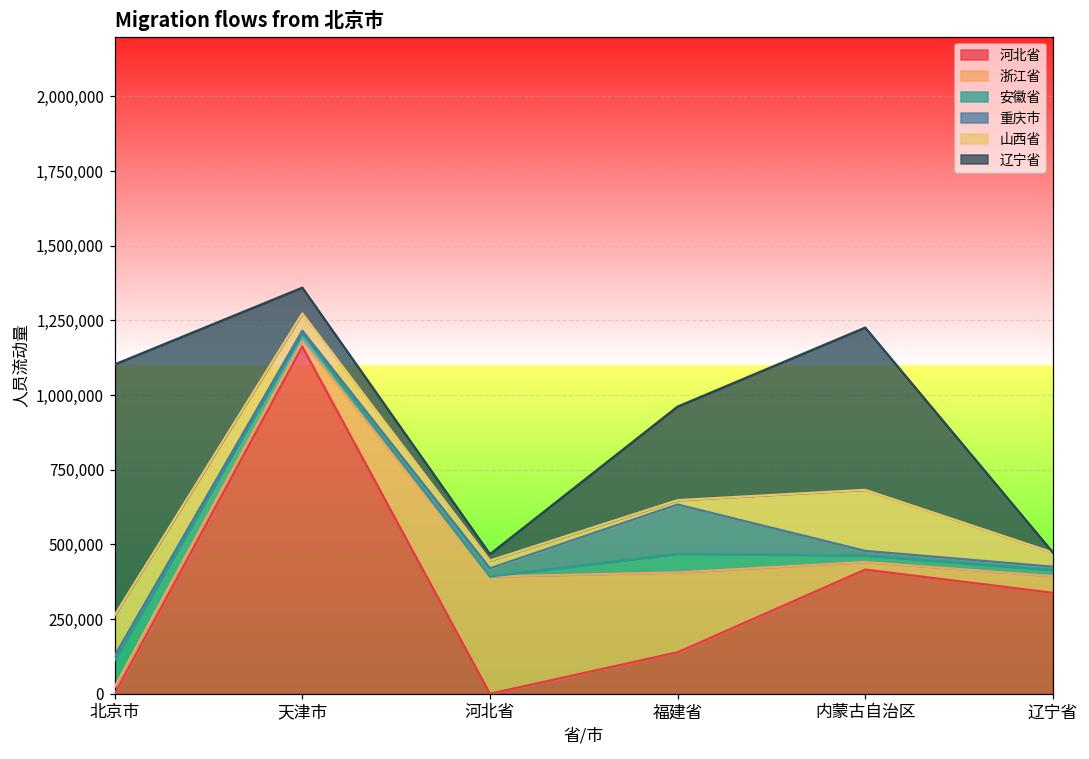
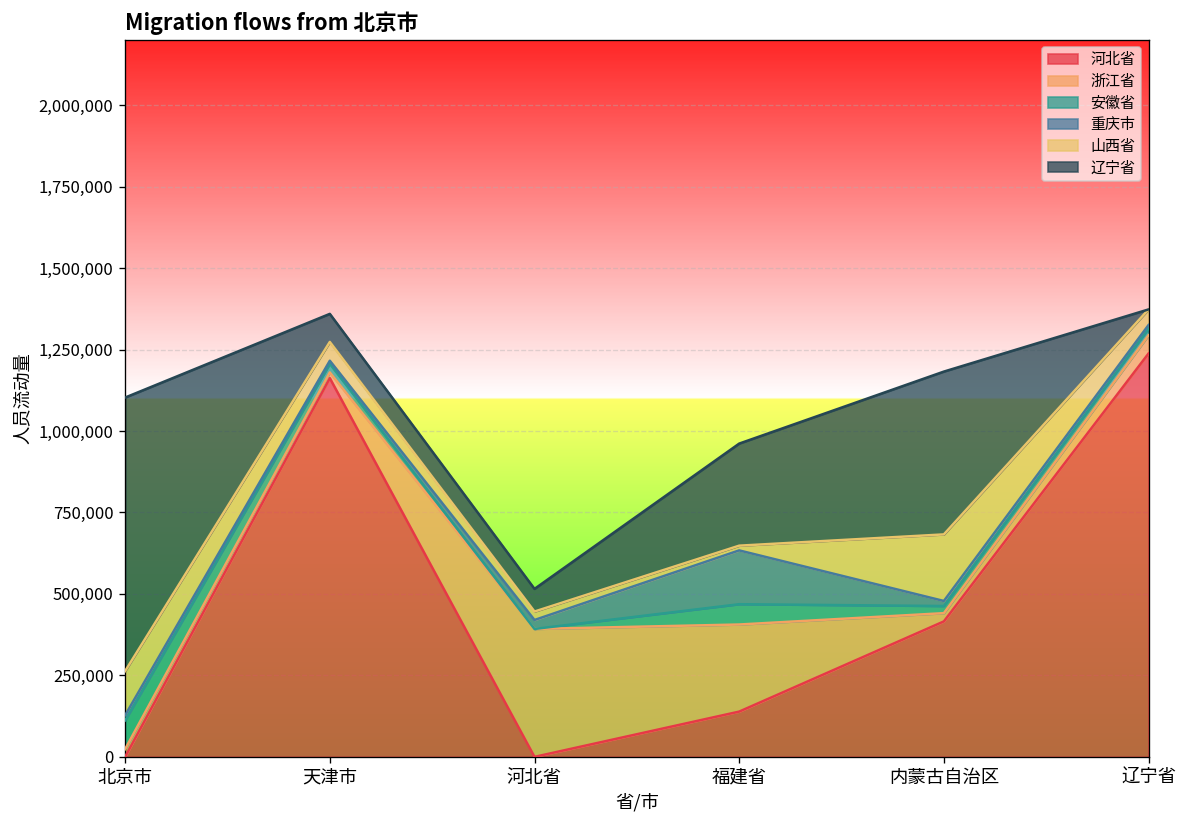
辽宁省, 河北省: 20,000 -> 70,000
辽宁省, 内蒙古自治区: 540,000 -> 500,000
河北省, 辽宁省: 340,000 -> 1,240,000
